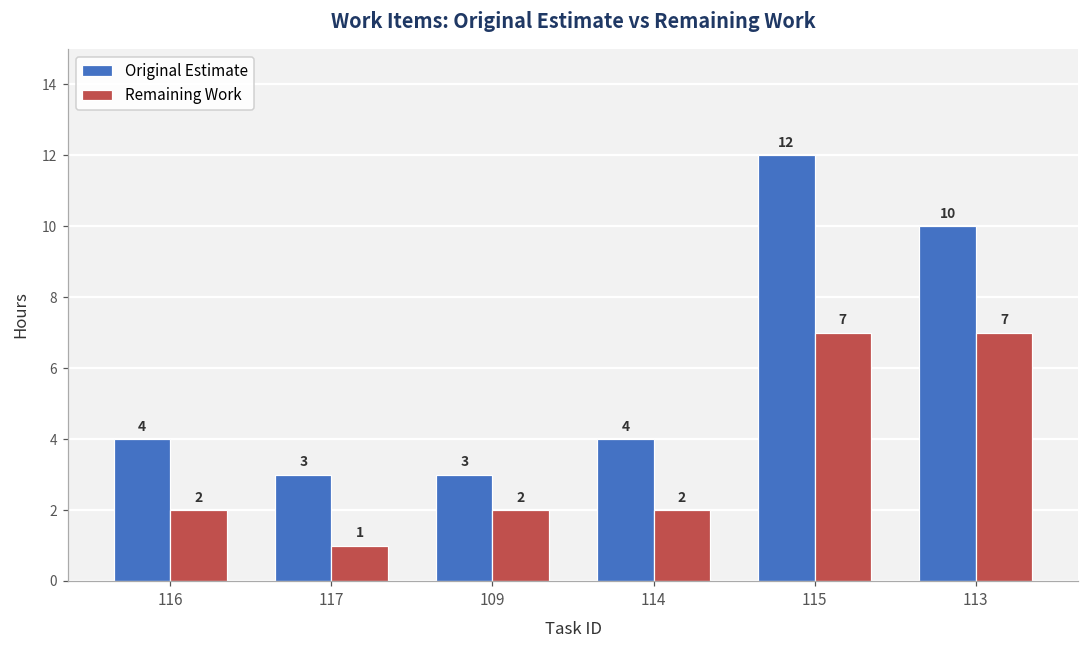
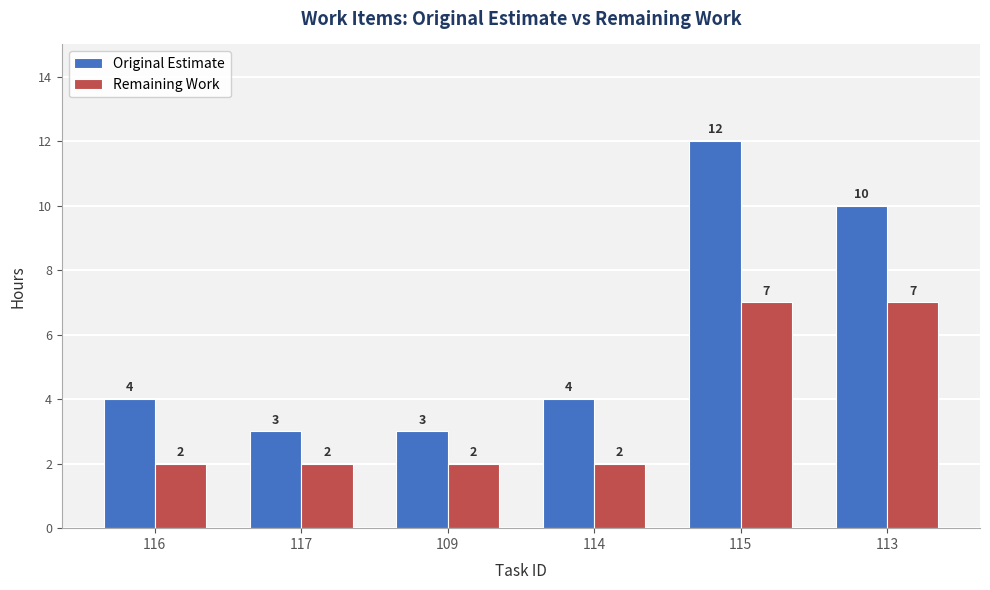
Remaining Work, 117: 1 -> 2
